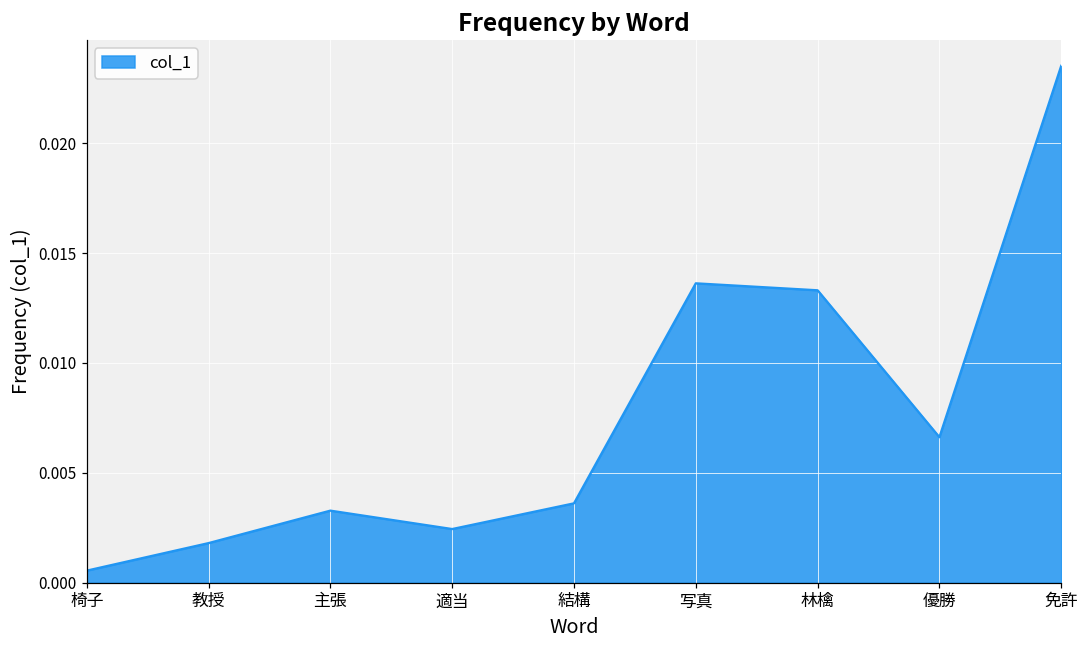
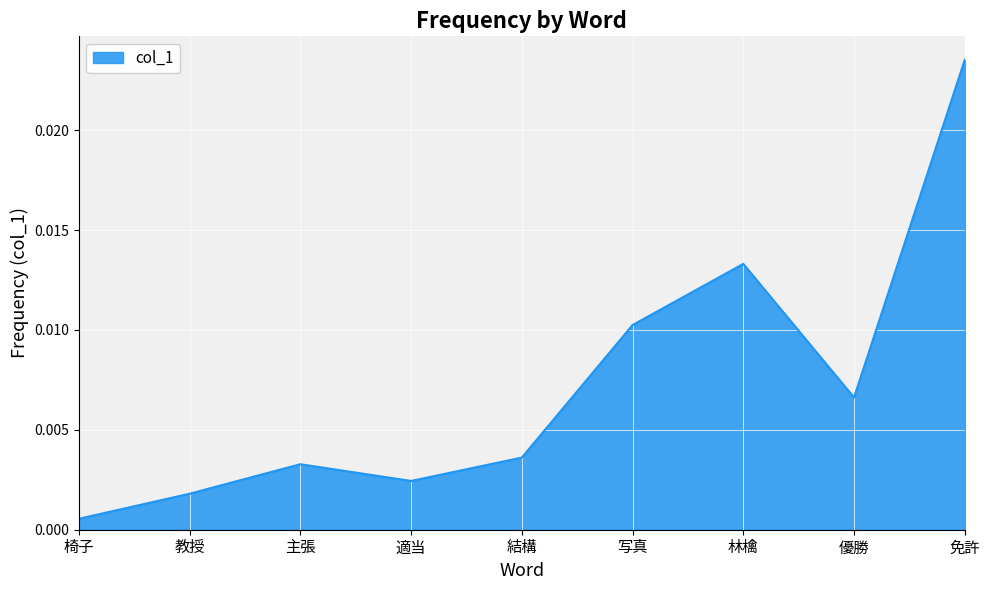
写真: 0.0136 -> 0.0102
